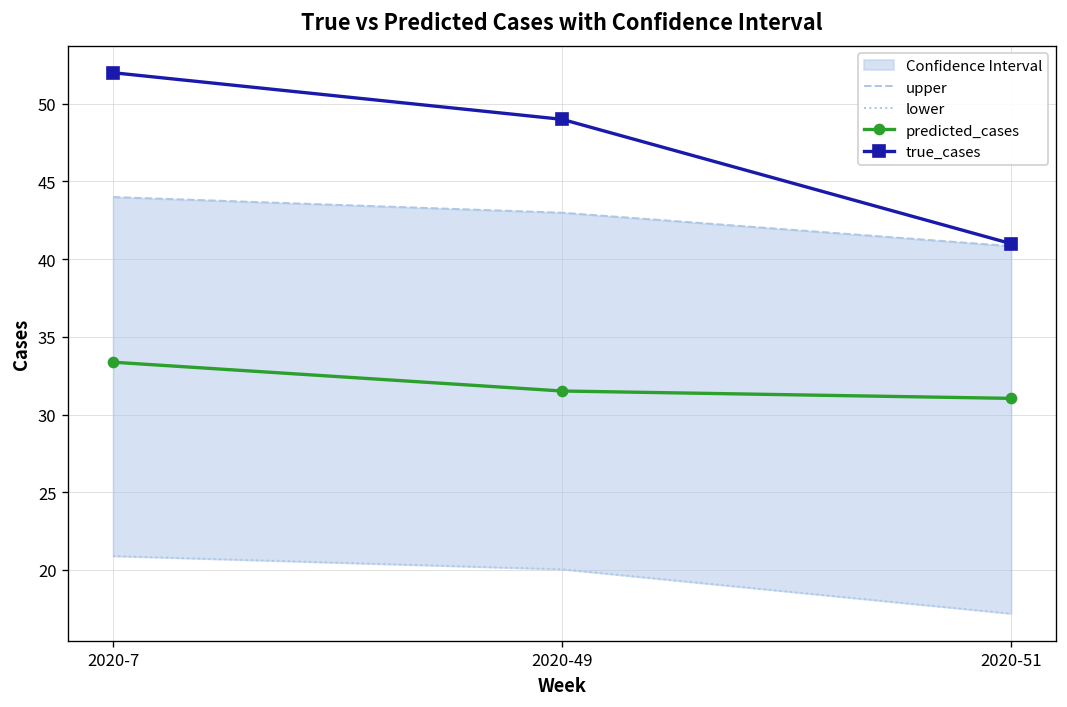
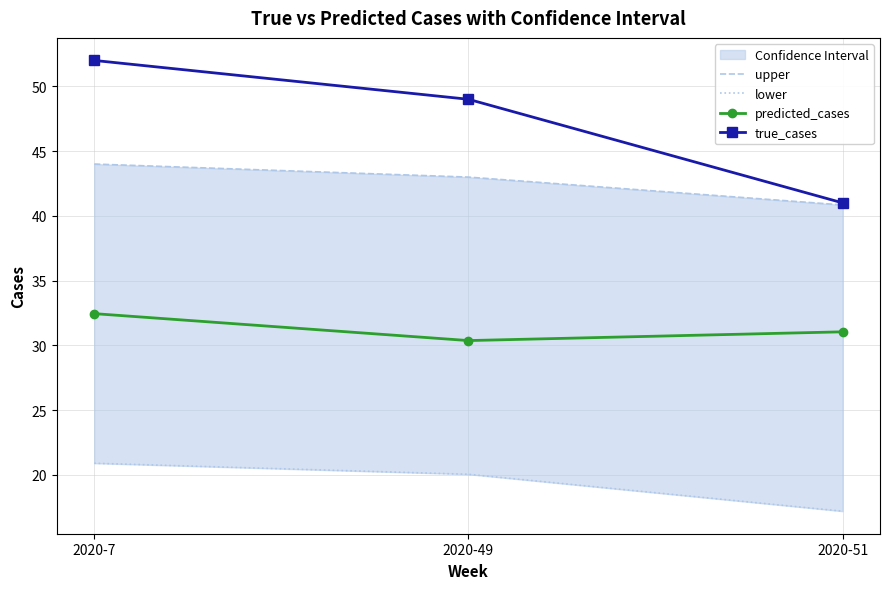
predicted_cases, 2020-7: 33.4 -> 32.4
predicted_cases, 2020-49: 31.5 -> 30.4
